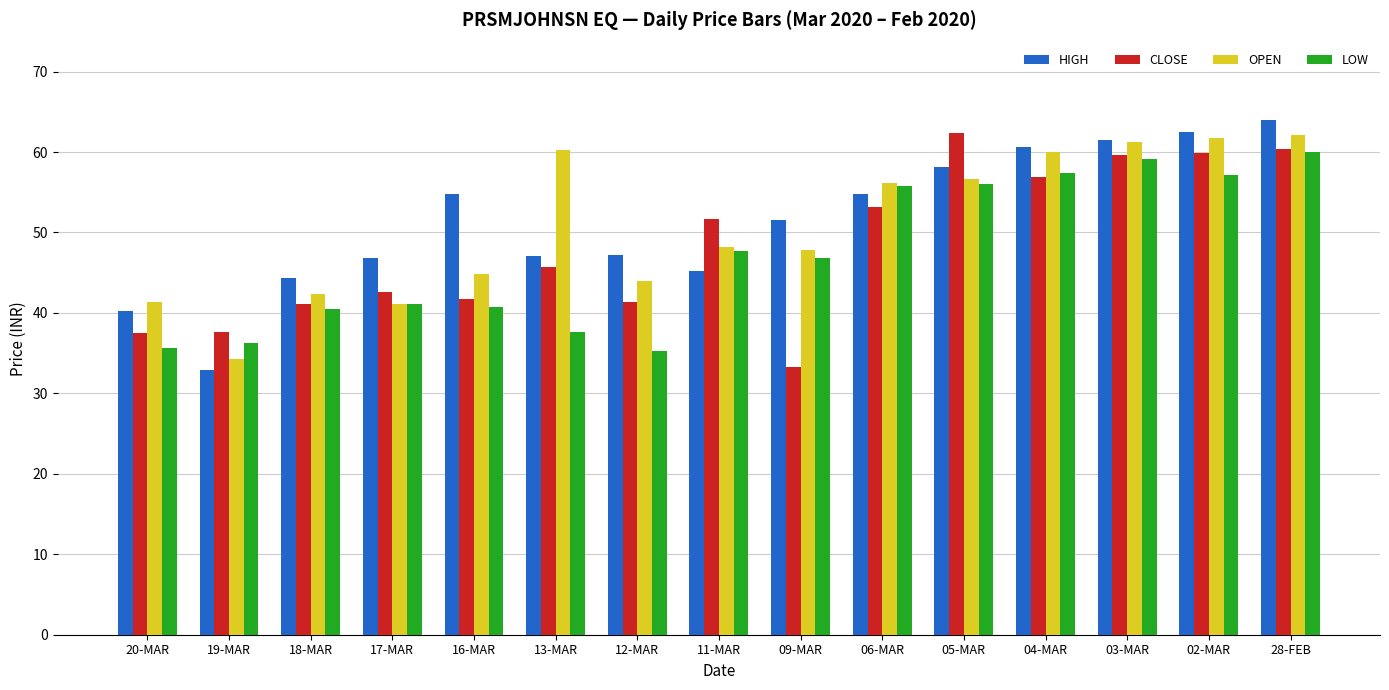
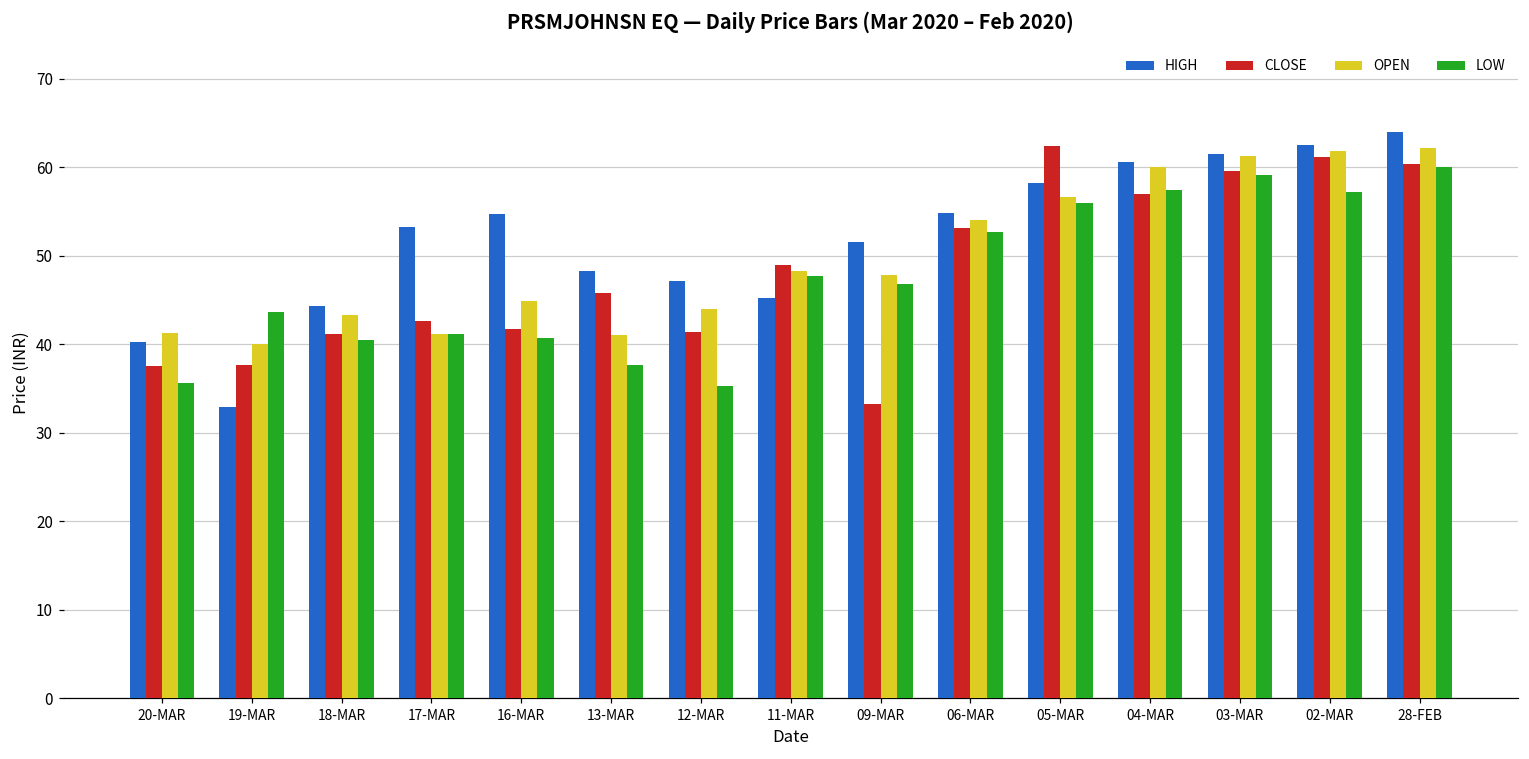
OPEN, 19-MAR: 34 -> 40
LOW, 19-MAR: 36 -> 44
OPEN, 18-MAR: 42 -> 43
HIGH, 17-MAR: 47 -> 53
HIGH, 13-MAR: 47 -> 48
OPEN, 13-MAR: 60 -> 41
CLOSE, 11-MAR: 52 -> 49
OPEN, 06-MAR: 56 -> 54
LOW, 06-MAR: 56 -> 53
CLOSE, 02-MAR: 60 -> 61
